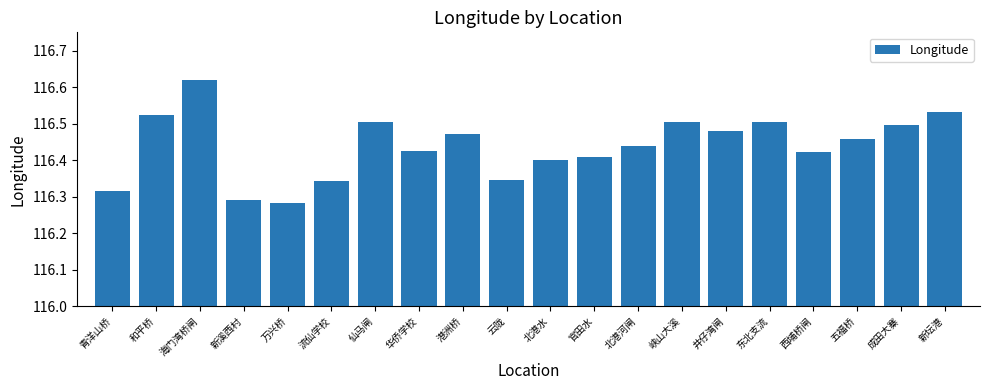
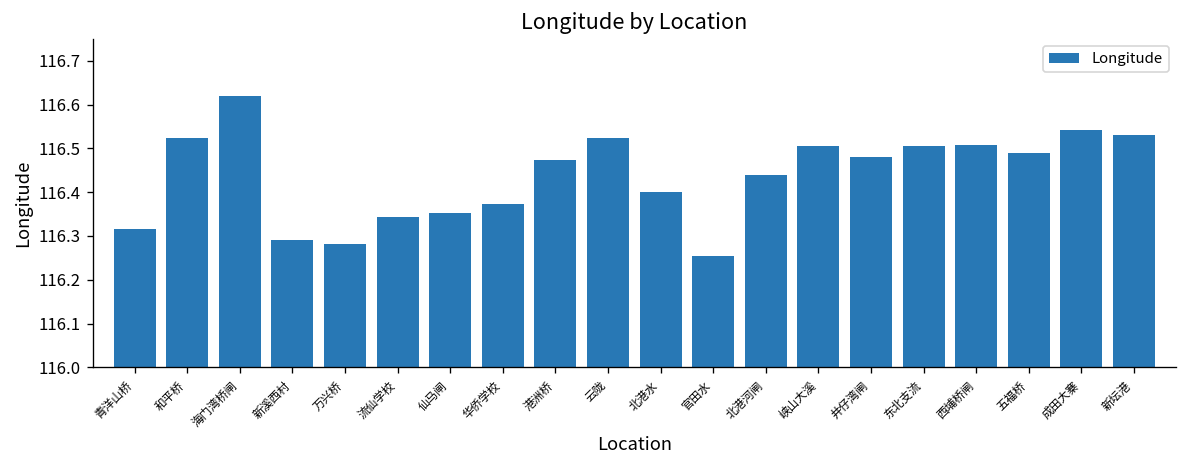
仙马闸: 116.51 -> 116.35
华侨学校: 116.43 -> 116.37
云陇: 116.35 -> 116.52
官田水: 116.41 -> 116.25
西埔桥闸: 116.42 -> 116.51
五福桥: 116.46 -> 116.49
成田大寨: 116.50 -> 116.54
